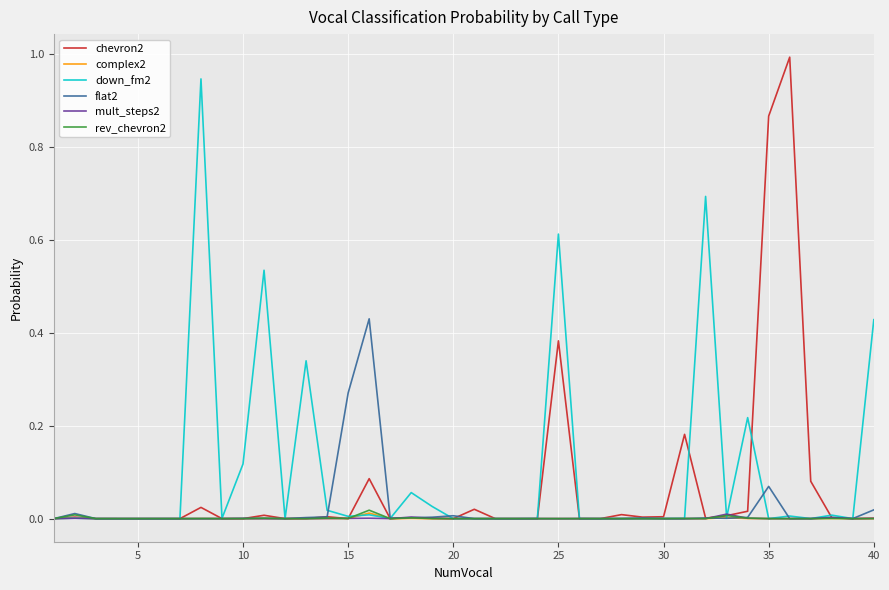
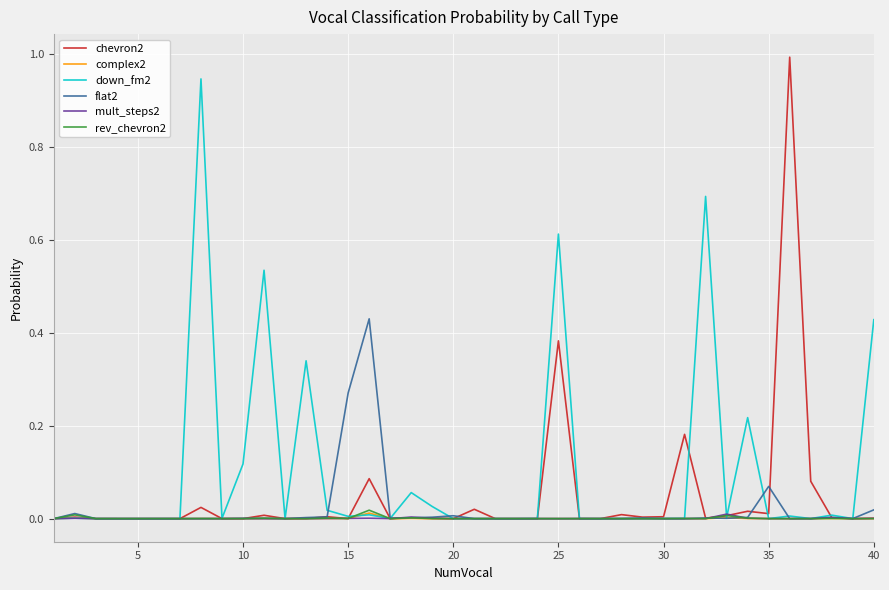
chevron2, 35: 0.87 -> 0.01
